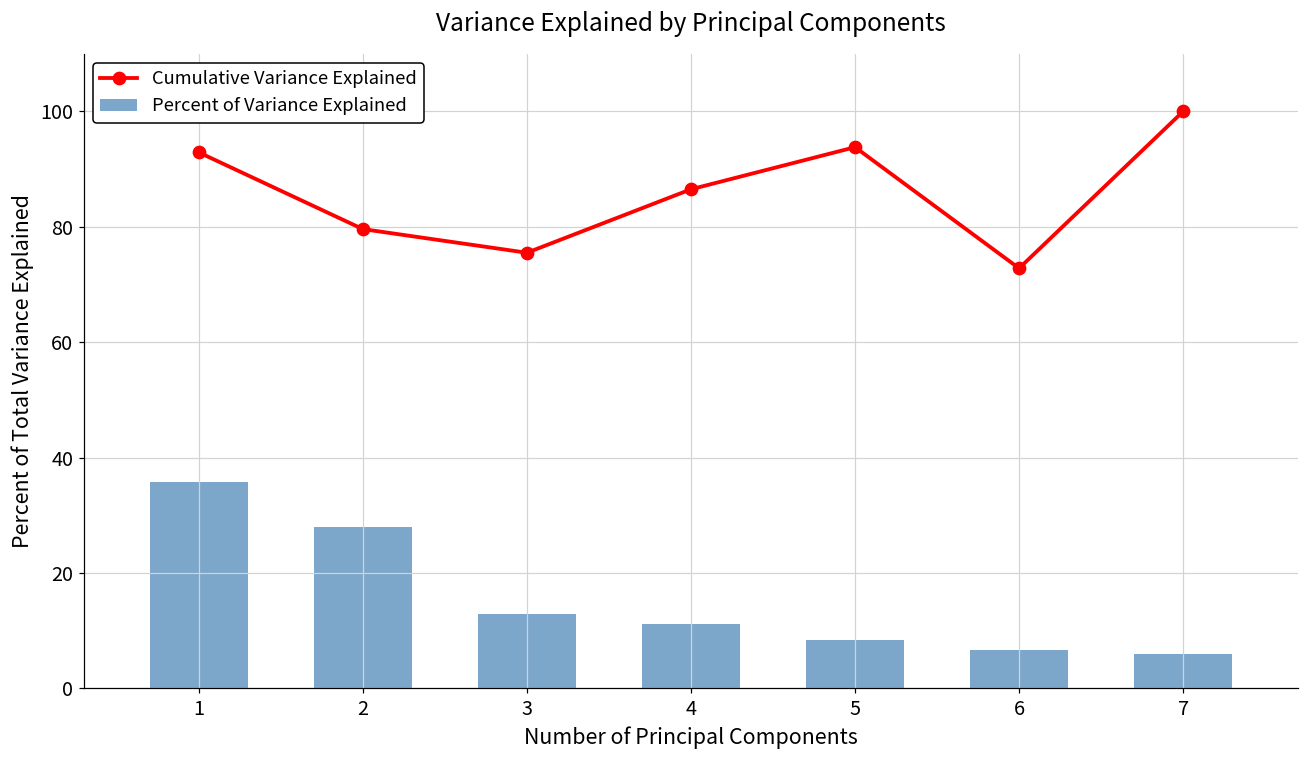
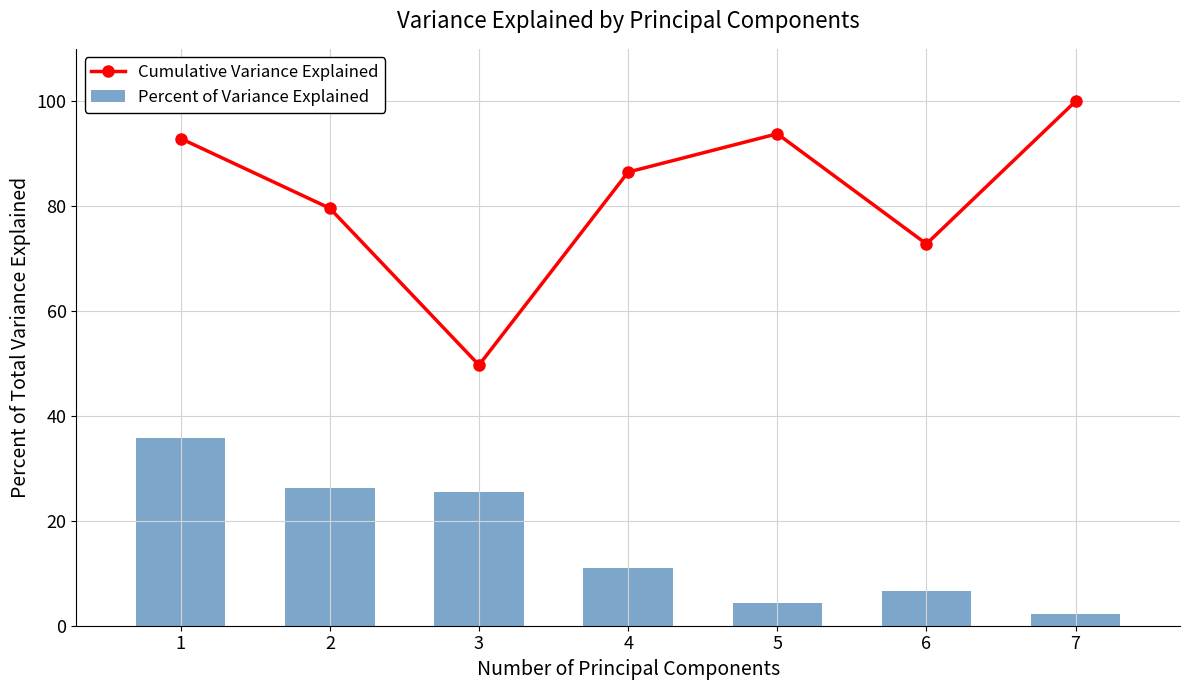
Percent of Variance Explained, 2: 28 -> 26
Cumulative Variance Explained, 3: 76 -> 50
Percent of Variance Explained, 3: 13 -> 26
Percent of Variance Explained, 5: 8 -> 4
Percent of Variance Explained, 7: 6 -> 2
